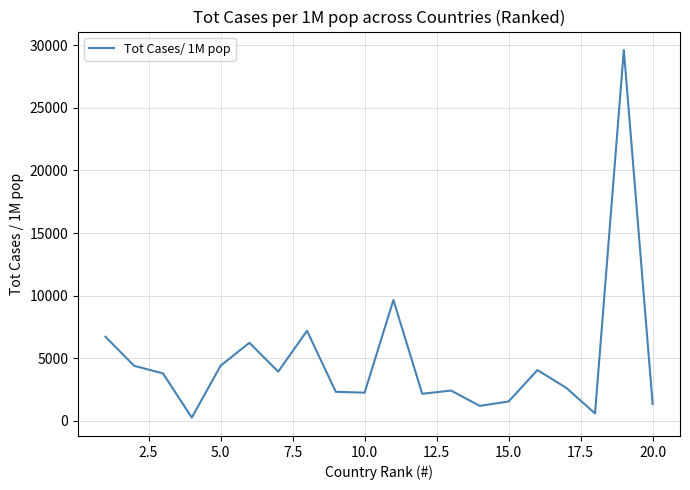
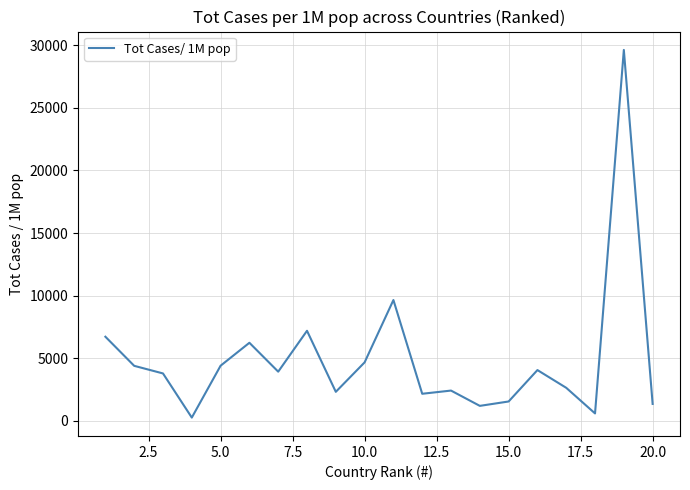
10.0: 2300 -> 4700
